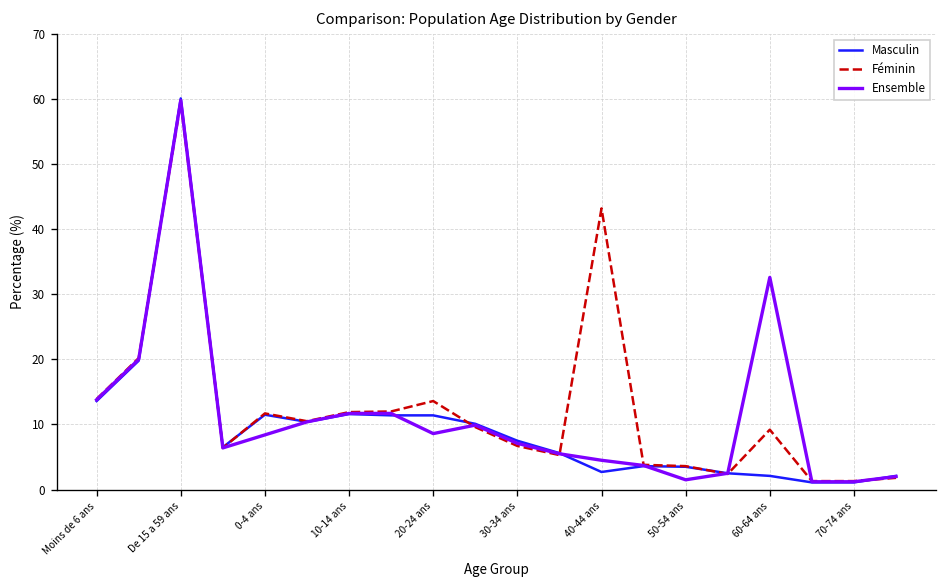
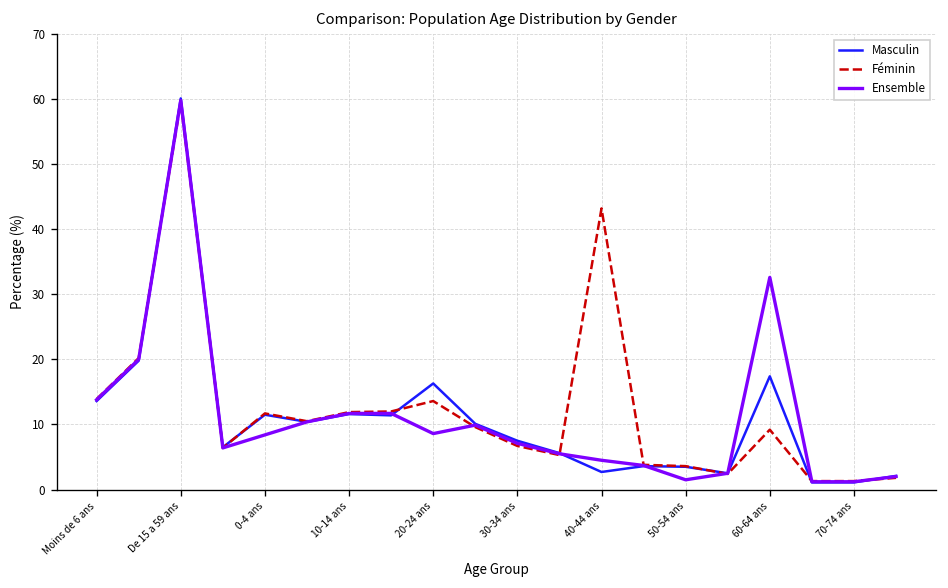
Masculin, 20-24 ans: 11 -> 16
Masculin, 60-64 ans: 2 -> 17
